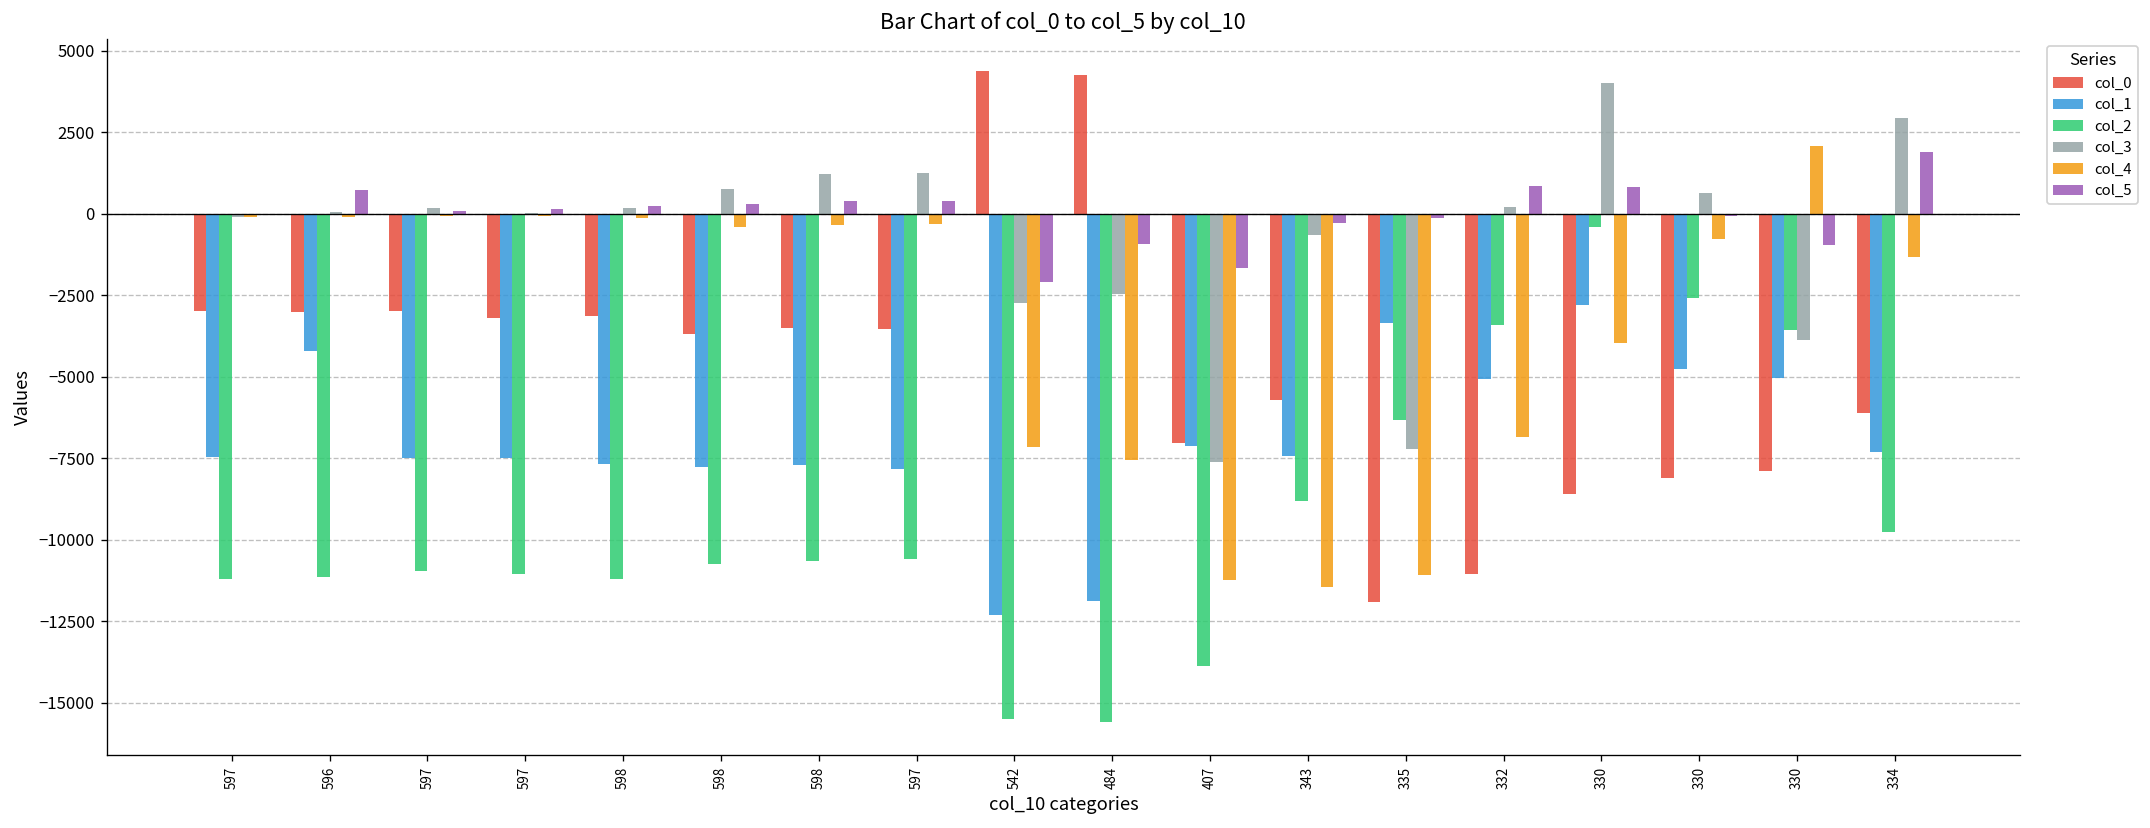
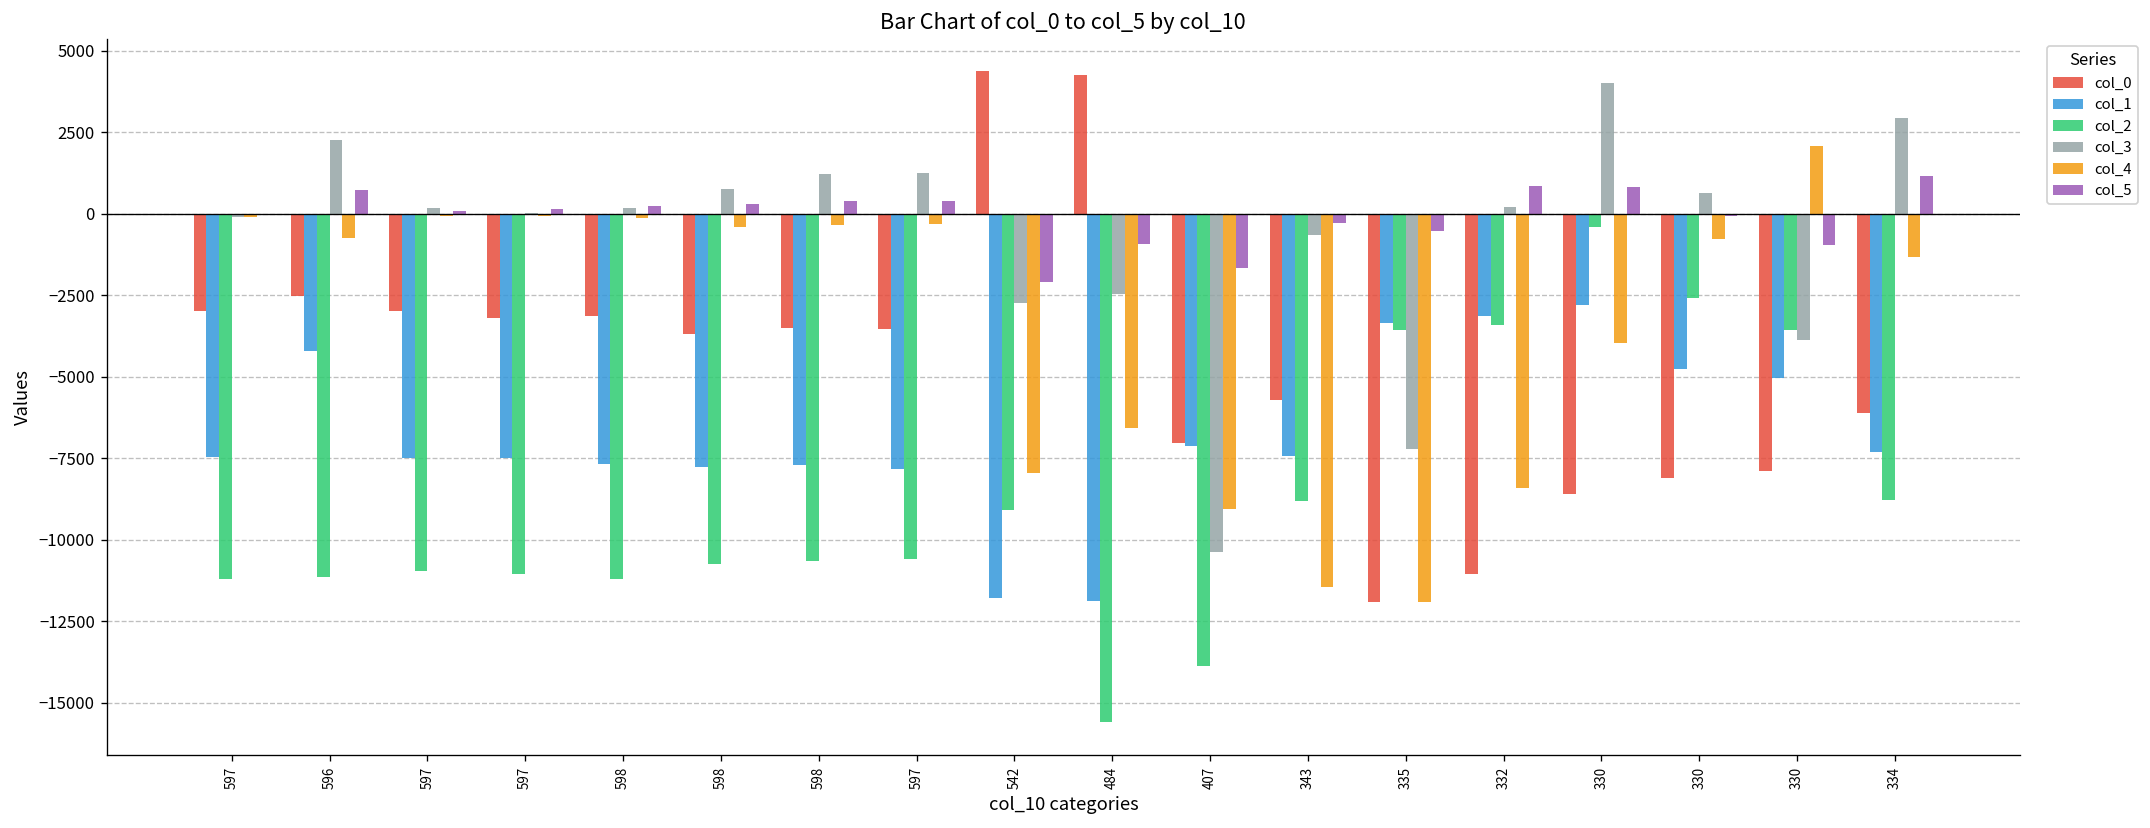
col_0, 596: -3000 -> -2500
col_3, 596: 100 -> 2300
col_4, 596: -100 -> -700
col_1, 542: -12300 -> -11800
col_2, 542: -15500 -> -9100
col_4, 542: -7100 -> -8000
col_4, 484: -7600 -> -6600
col_3, 407: -7600 -> -10400
col_4, 407: -11200 -> -9100
col_2, 335: -6300 -> -3600
col_4, 335: -11100 -> -11900
col_5, 335: -100 -> -500
col_1, 332: -5100 -> -3100
col_4, 332: -6800 -> -8400
col_2, 334: -9800 -> -8800
col_5, 334: 1900 -> 1200
